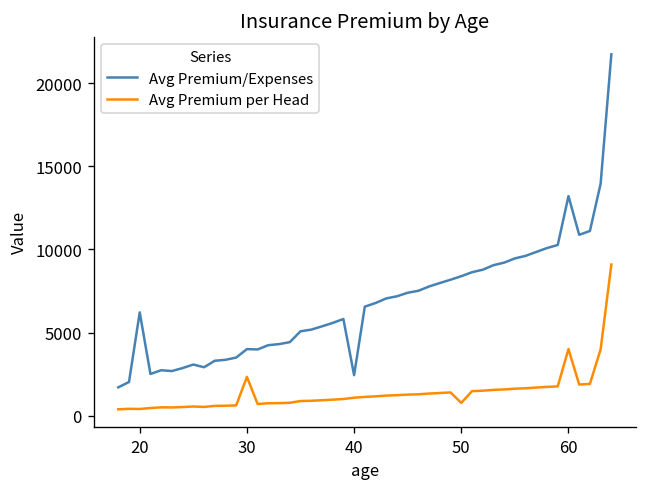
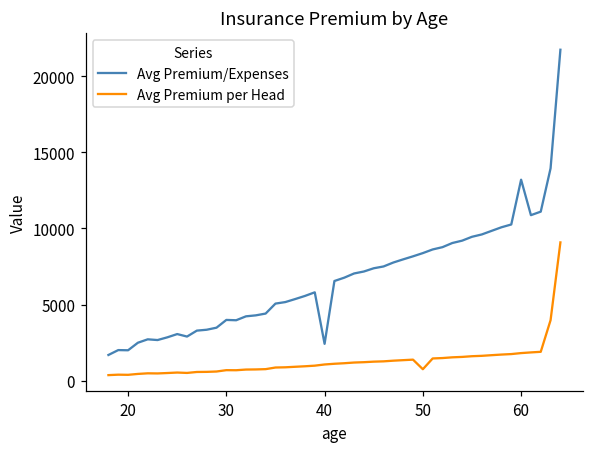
Avg Premium/Expenses, 20: 6200 -> 2000
Avg Premium per Head, 30: 2300 -> 700
Avg Premium per Head, 60: 4000 -> 1800
